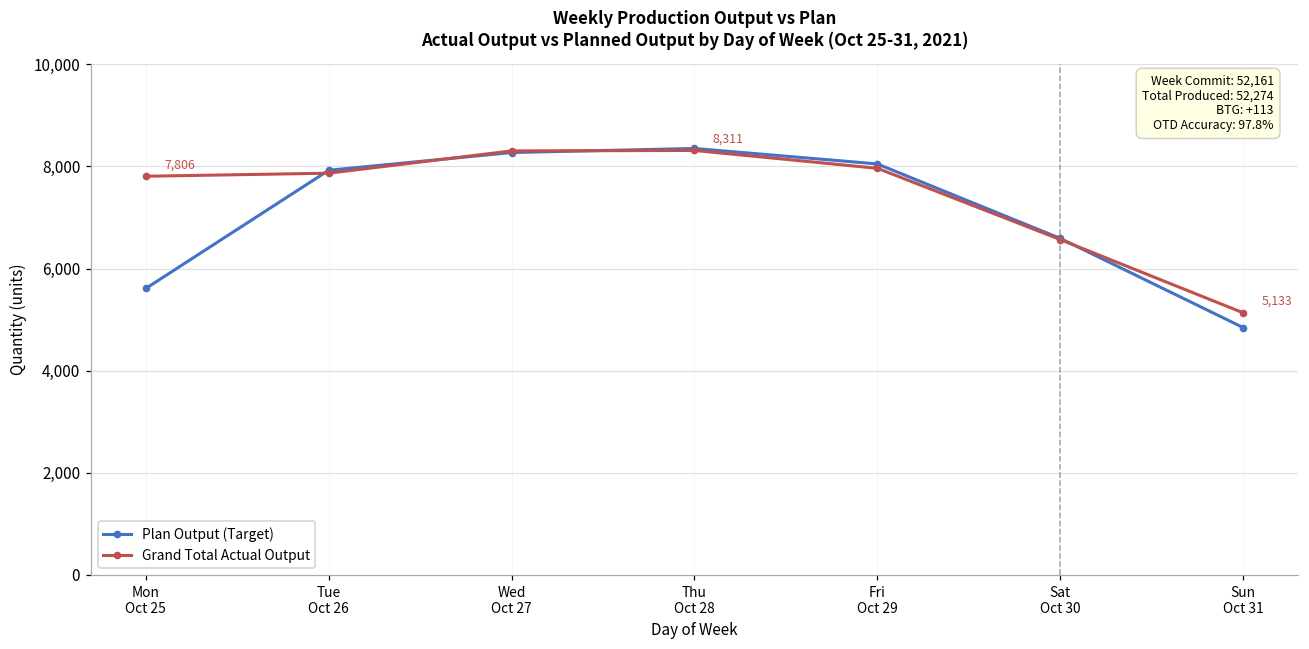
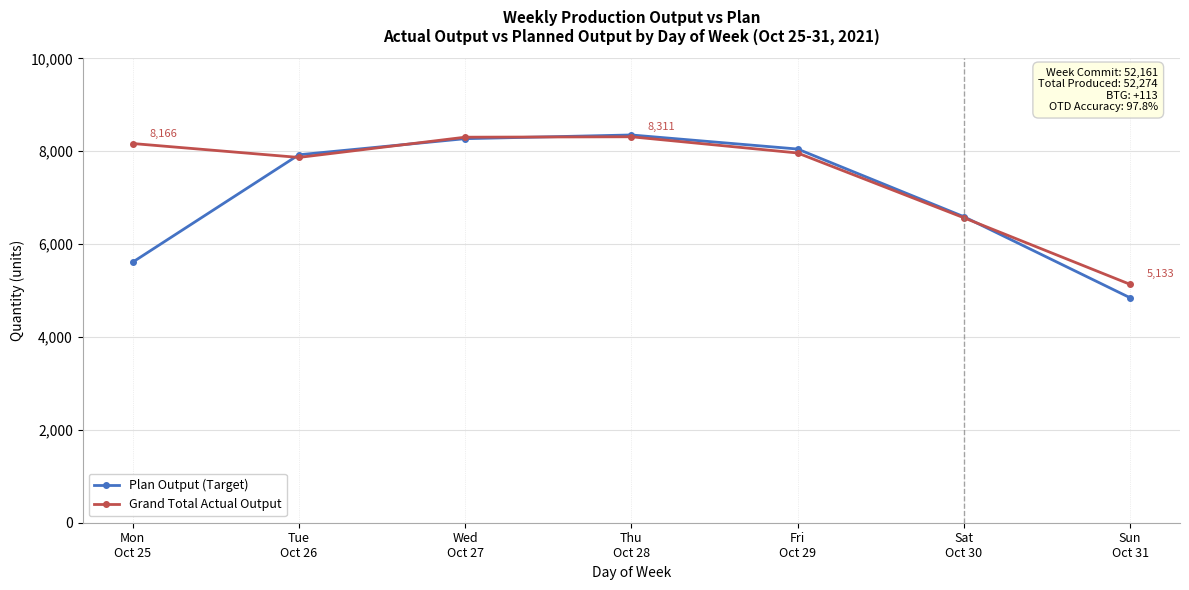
Grand Total Actual Output, Mon Oct 25: 7,806 -> 8,166
